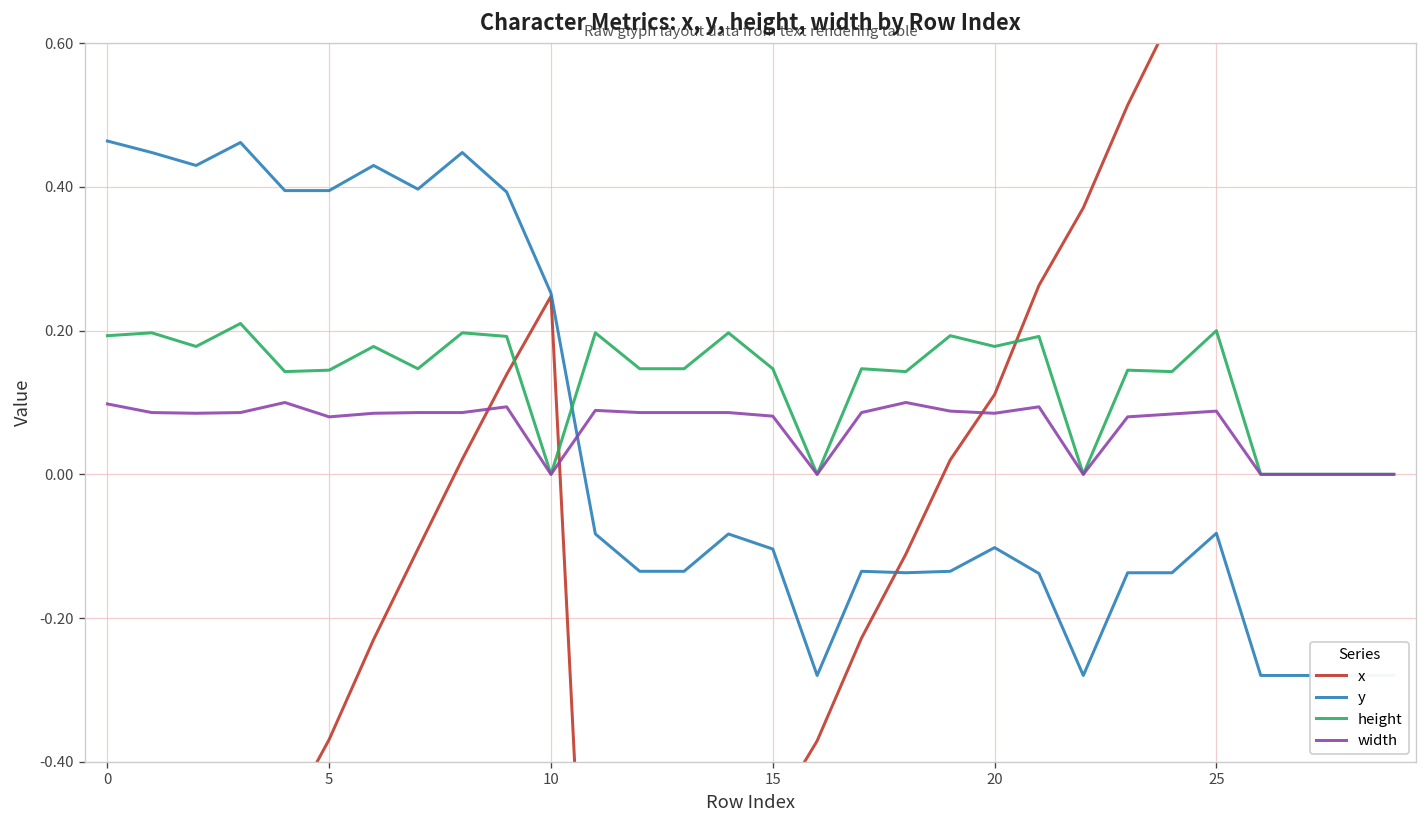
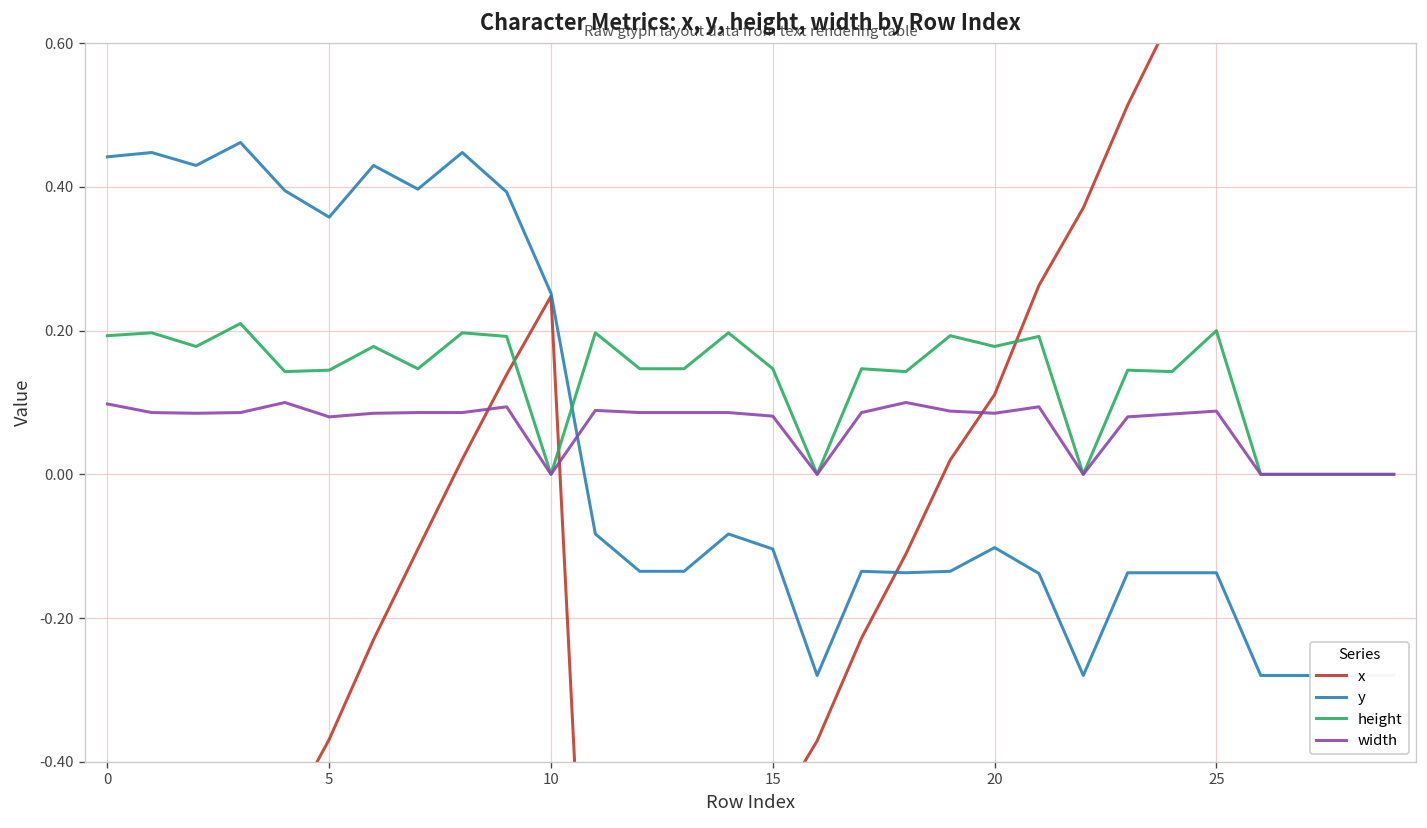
y, 0: 0.46 -> 0.44
y, 5: 0.40 -> 0.36
y, 25: -0.08 -> -0.14
